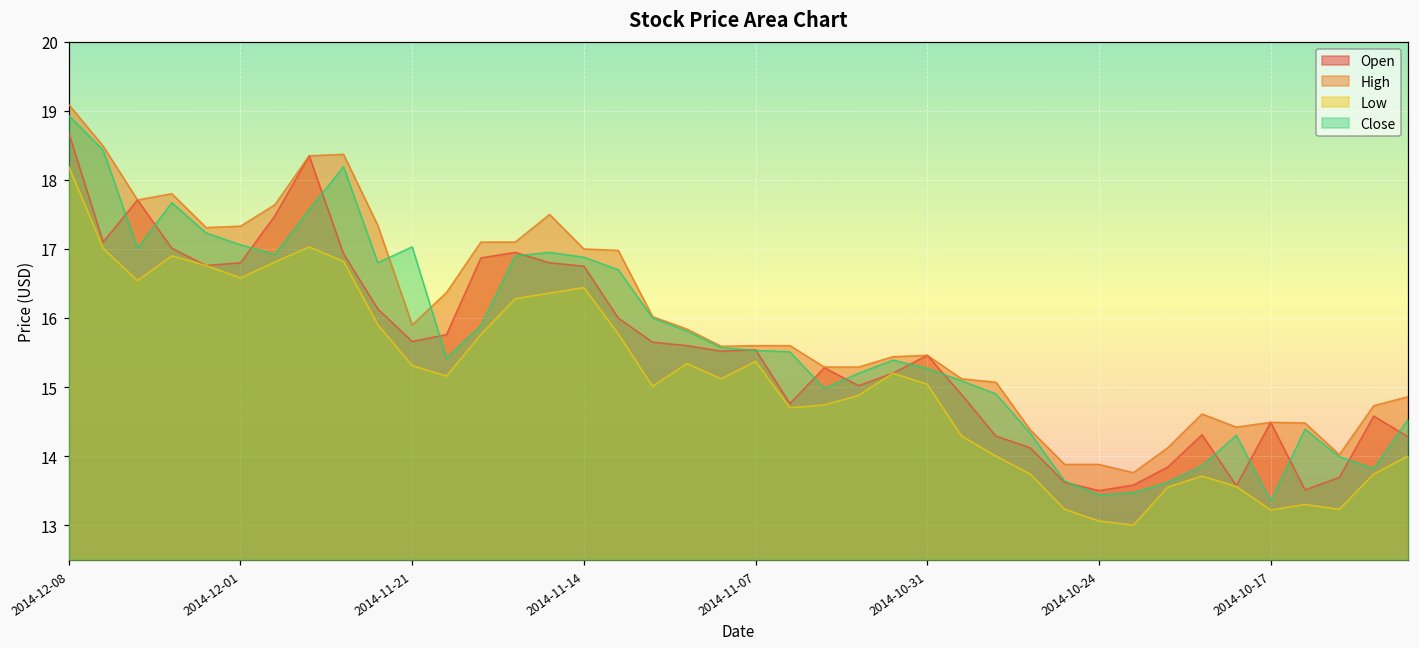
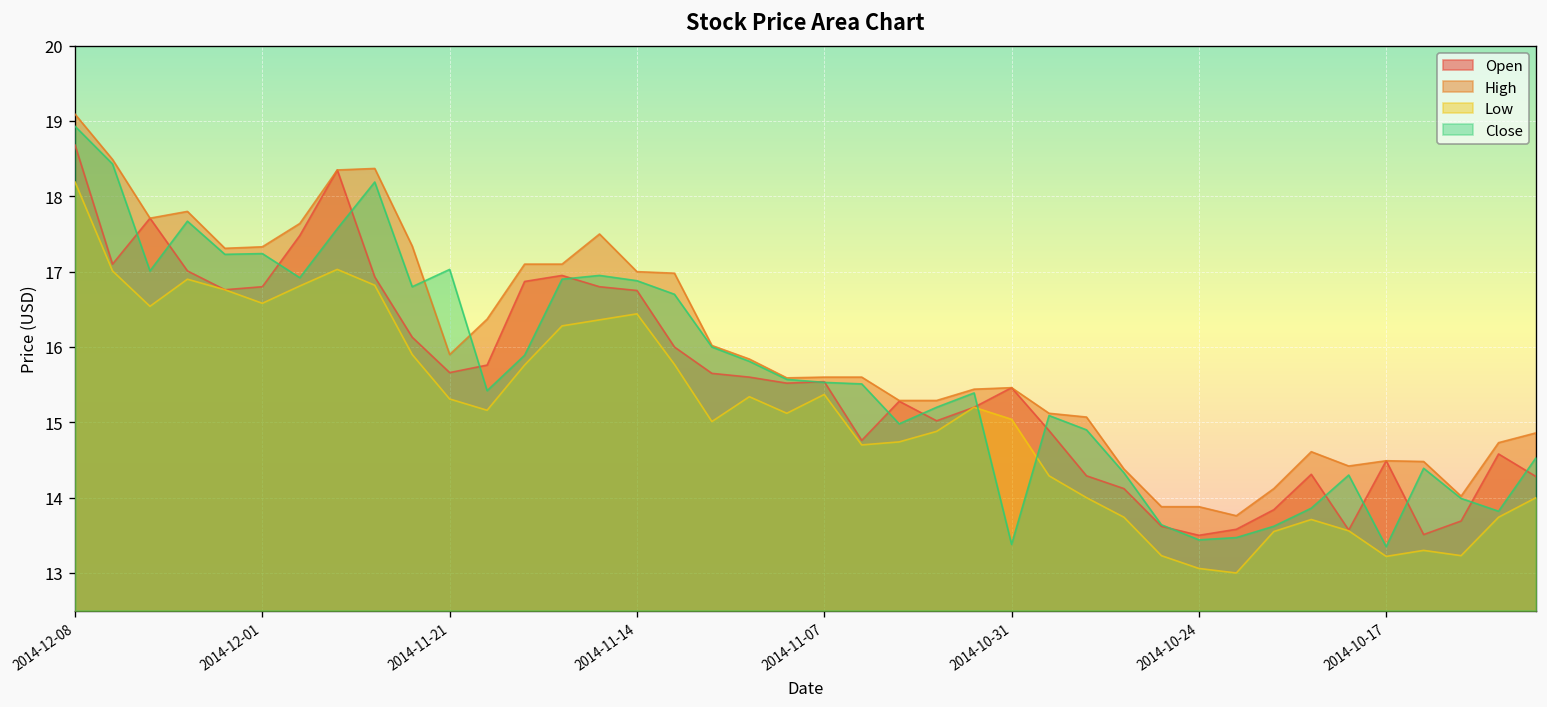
Close, 2014-12-01: 17.1 -> 17.2
Close, 2014-10-31: 15.3 -> 13.4
